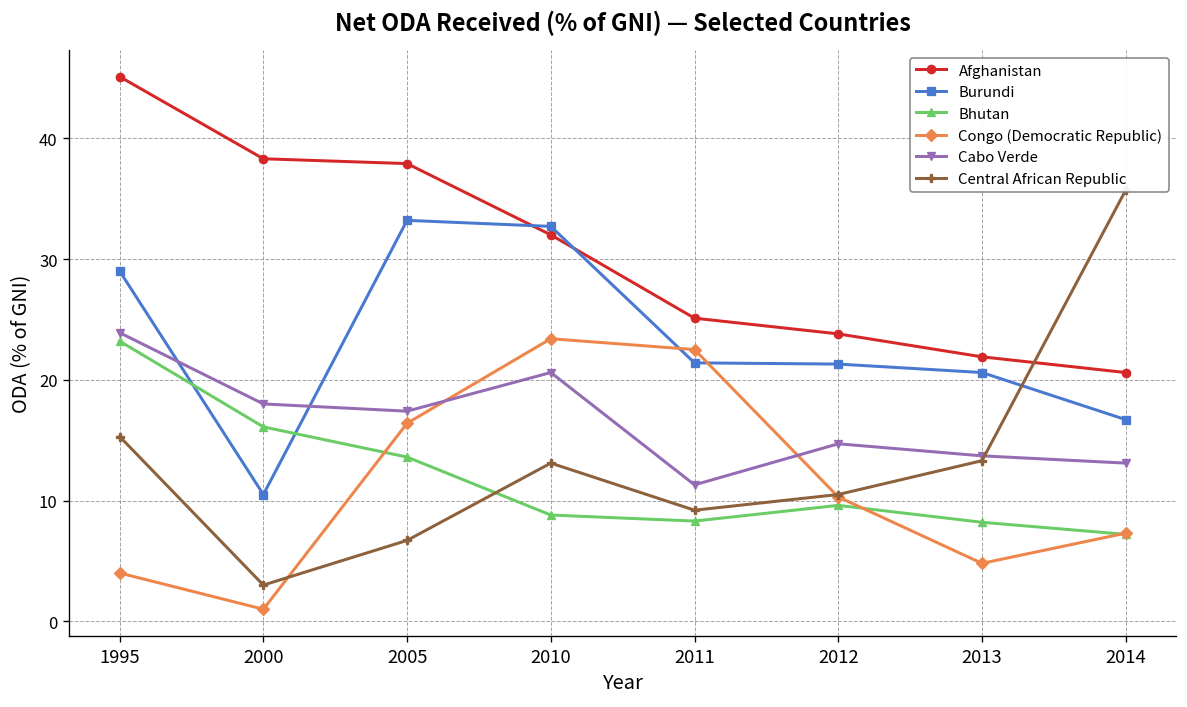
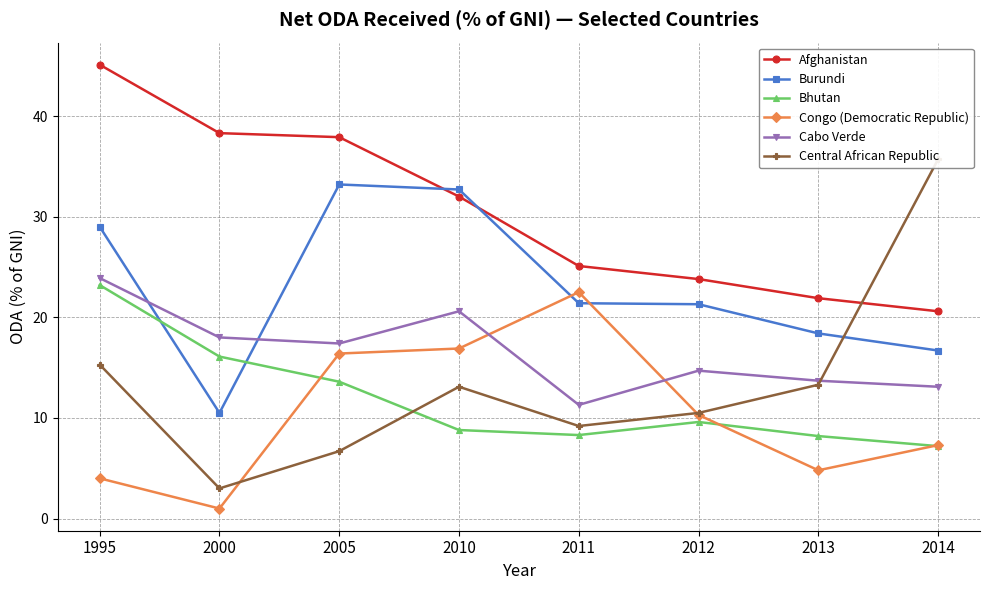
Congo (Democratic Republic), 2010: 23.4 -> 16.9
Burundi, 2013: 20.6 -> 18.4
